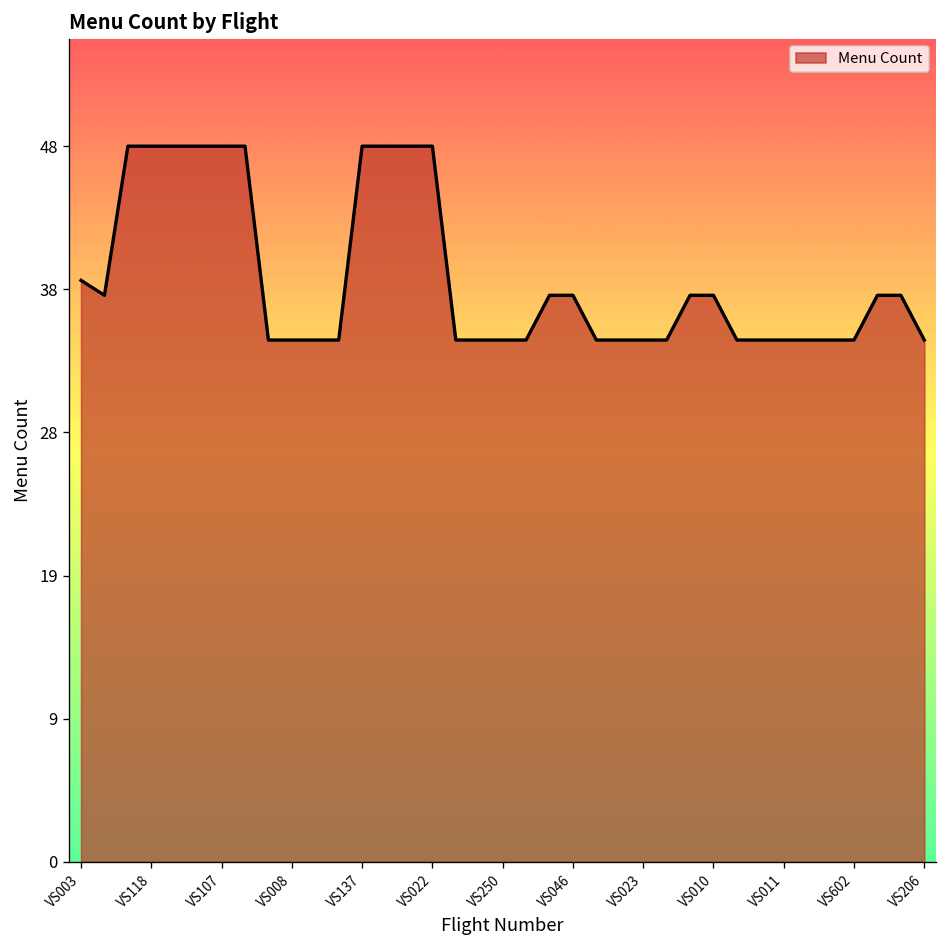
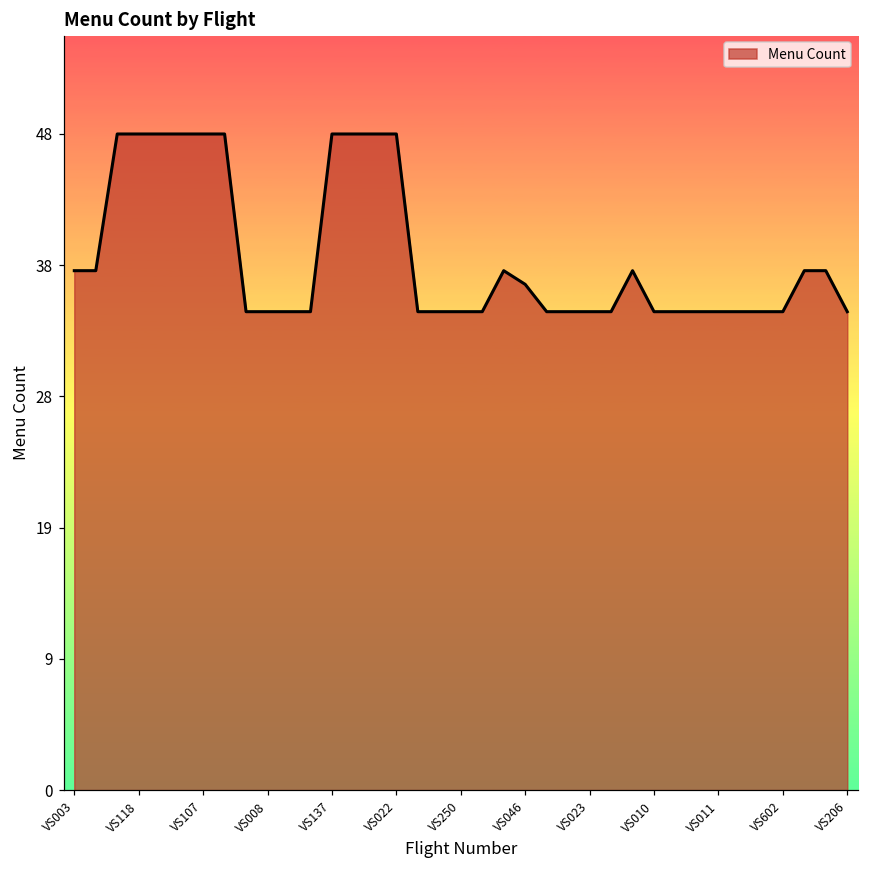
VS003: 39 -> 38
VS046: 38 -> 37
VS010: 38 -> 35
